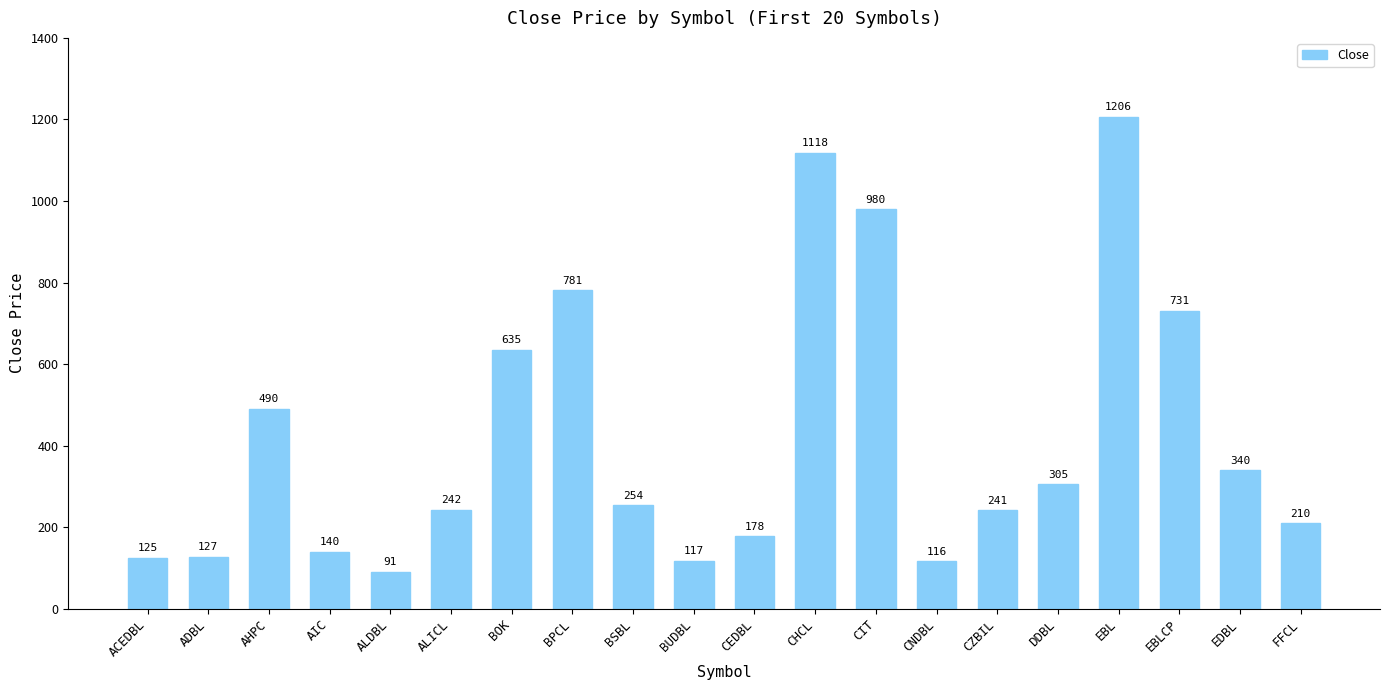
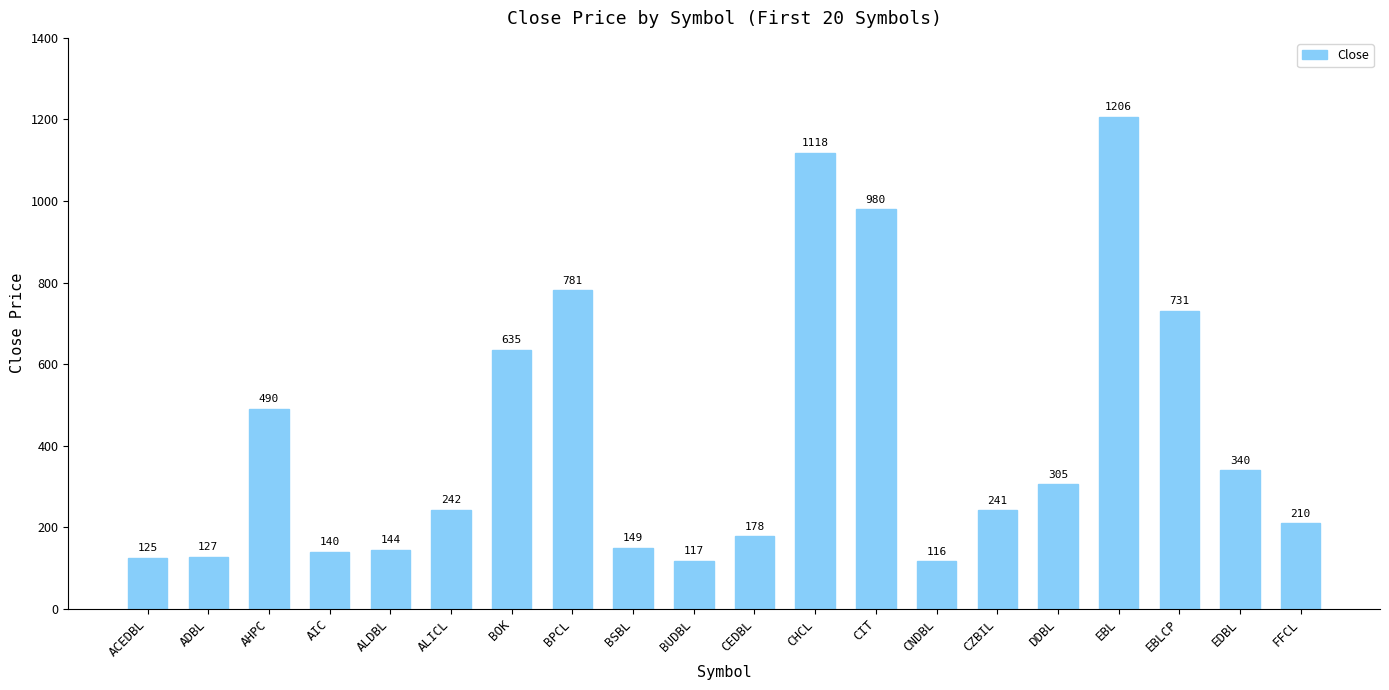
ALDBL: 91 -> 144
BSBL: 254 -> 149
